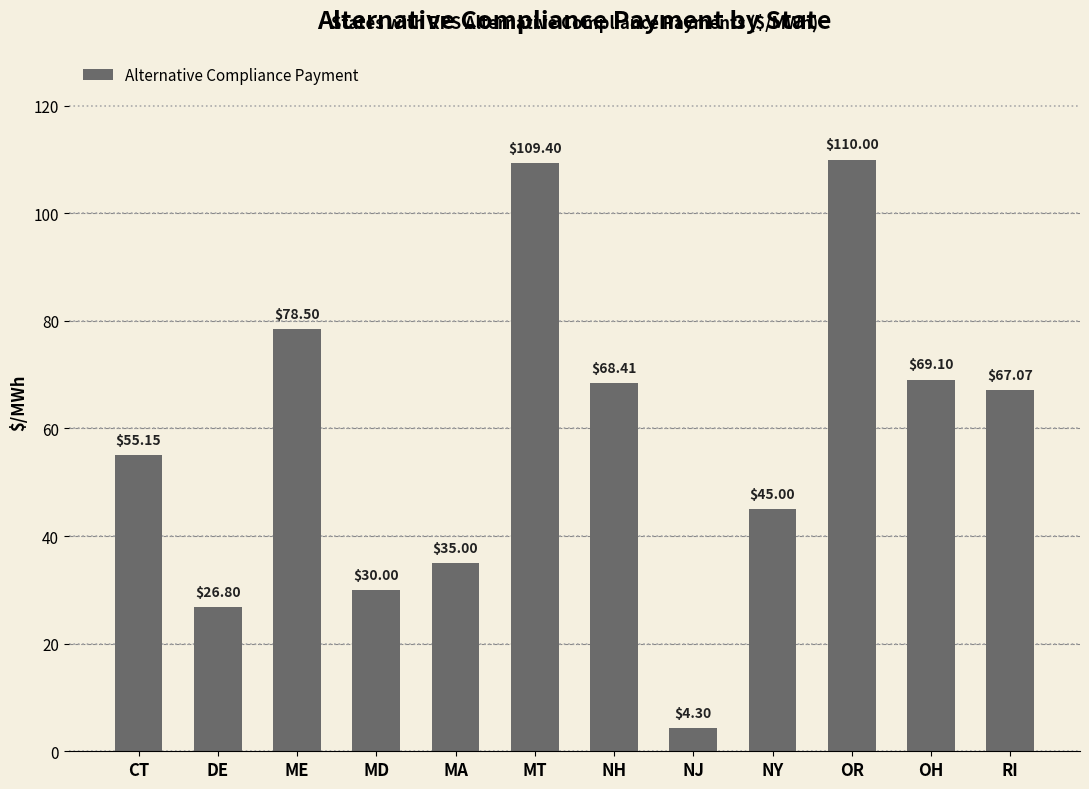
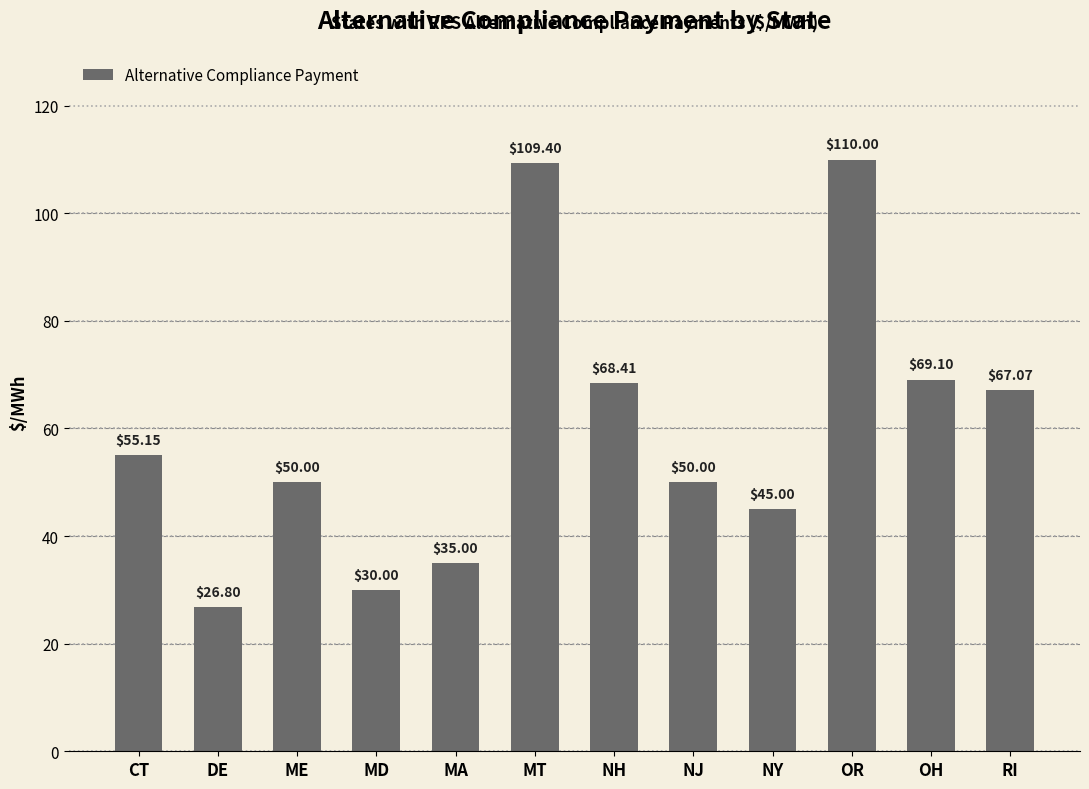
ME: $78.50 -> $50.00
NJ: $4.30 -> $50.00
